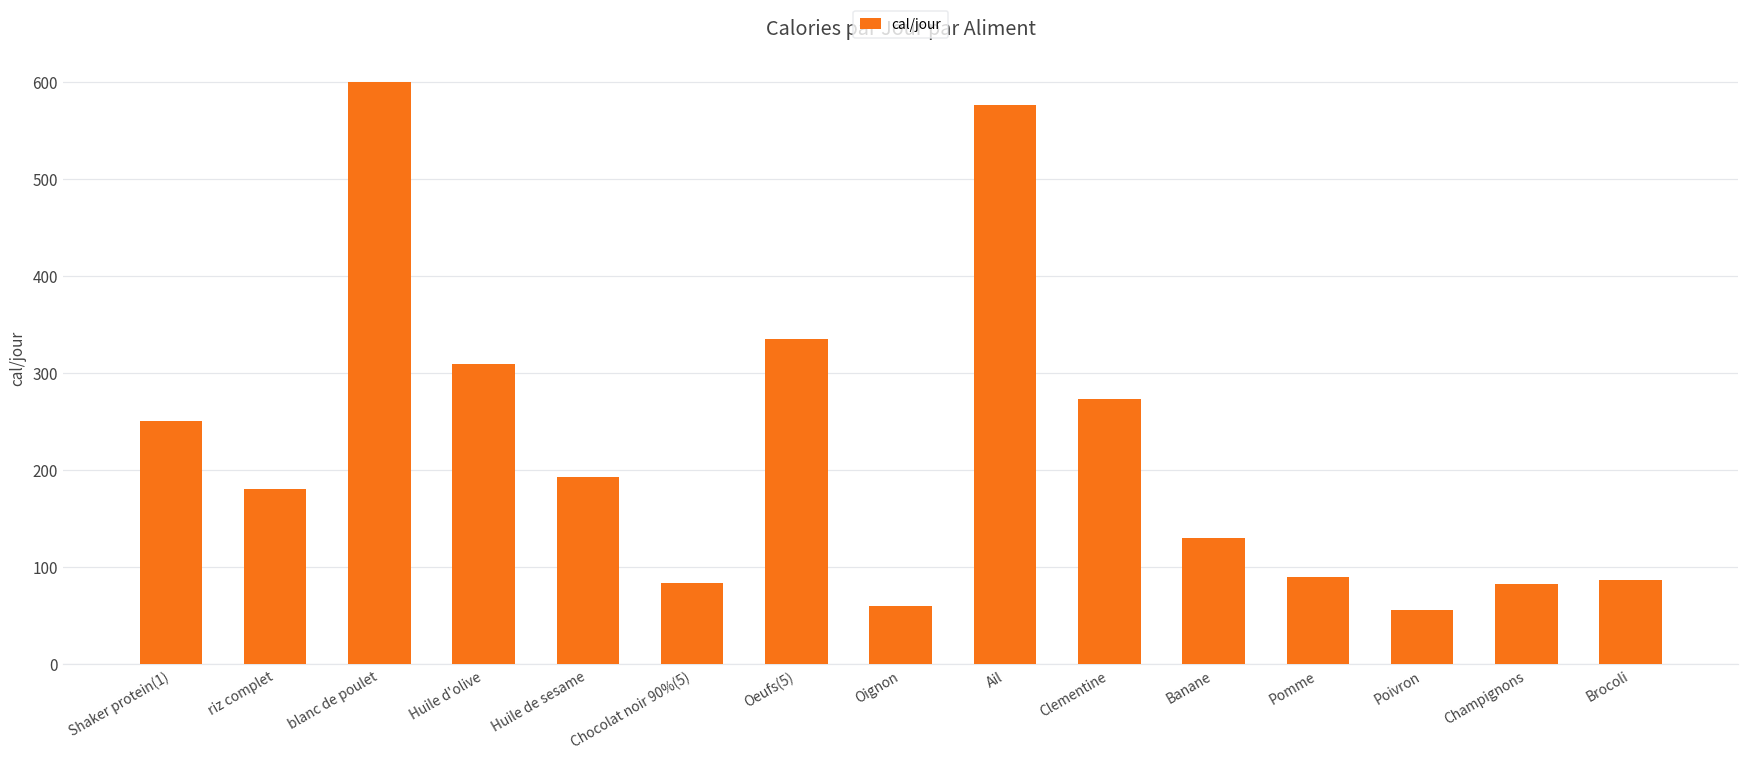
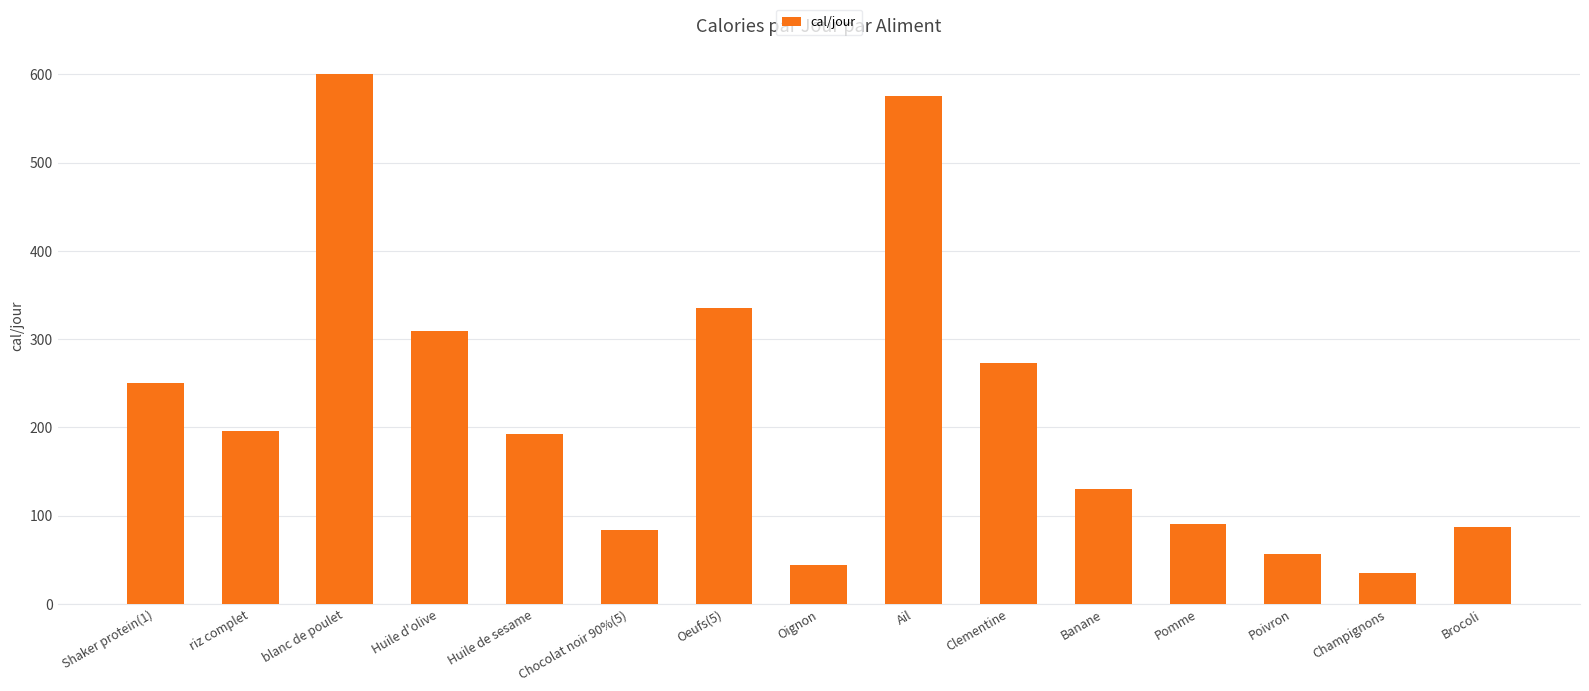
riz complet: 180 -> 200
Oignon: 60 -> 40
Champignons: 80 -> 40
